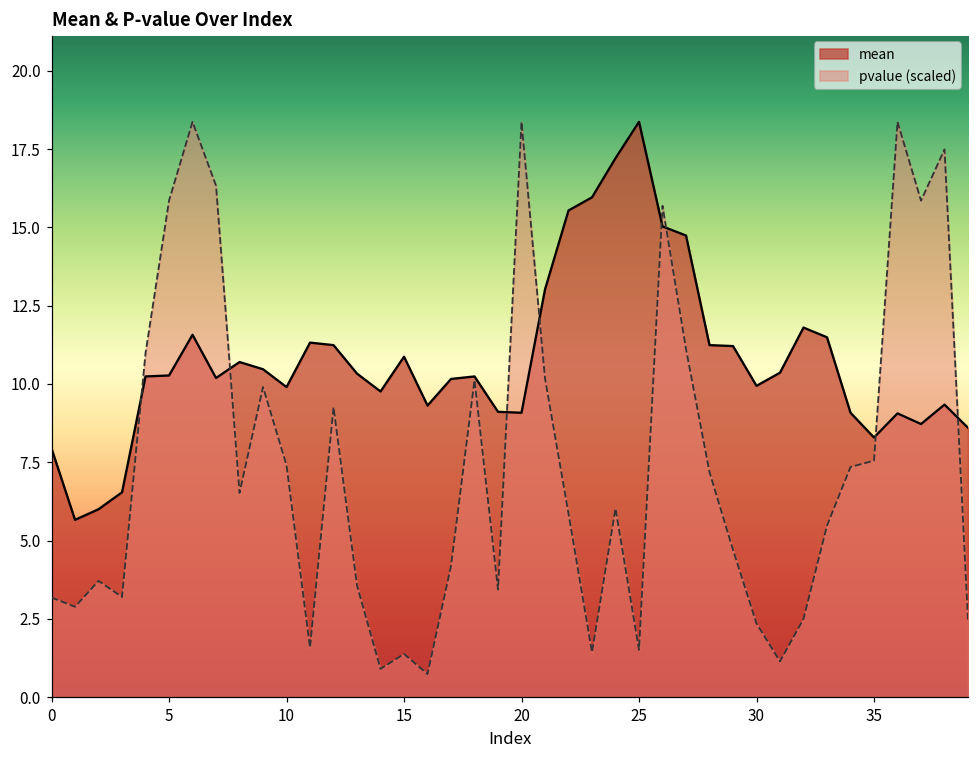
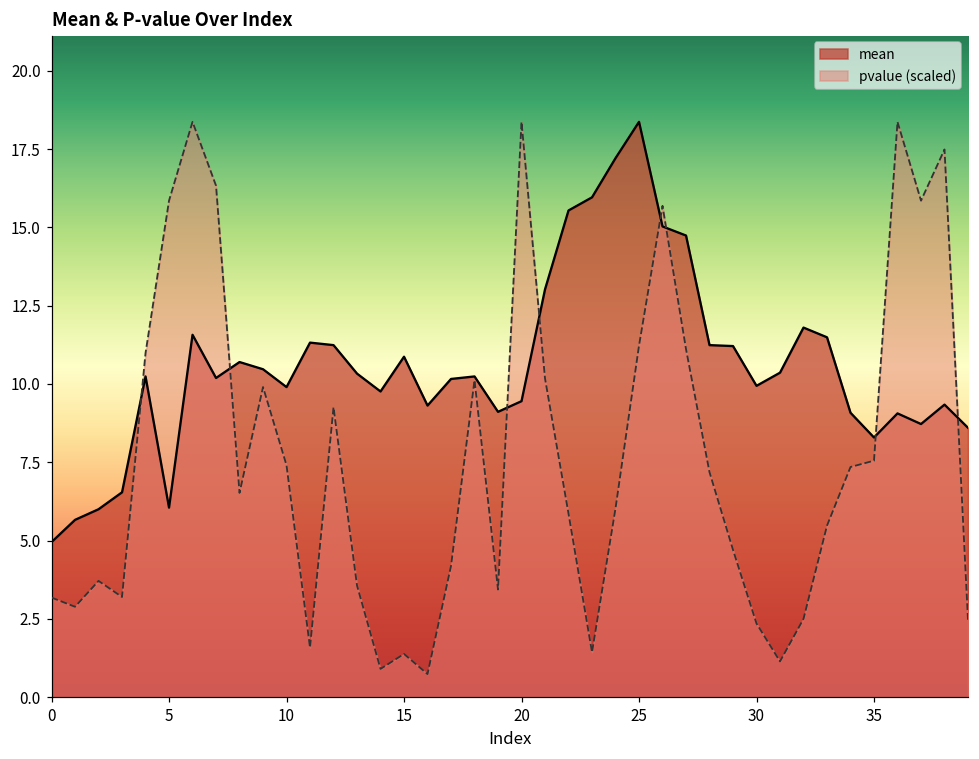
mean, 0: 7.9 -> 5.0
mean, 5: 10.3 -> 6.1
mean, 20: 9.1 -> 9.5
pvalue (scaled), 25: 1.5 -> 11.2
